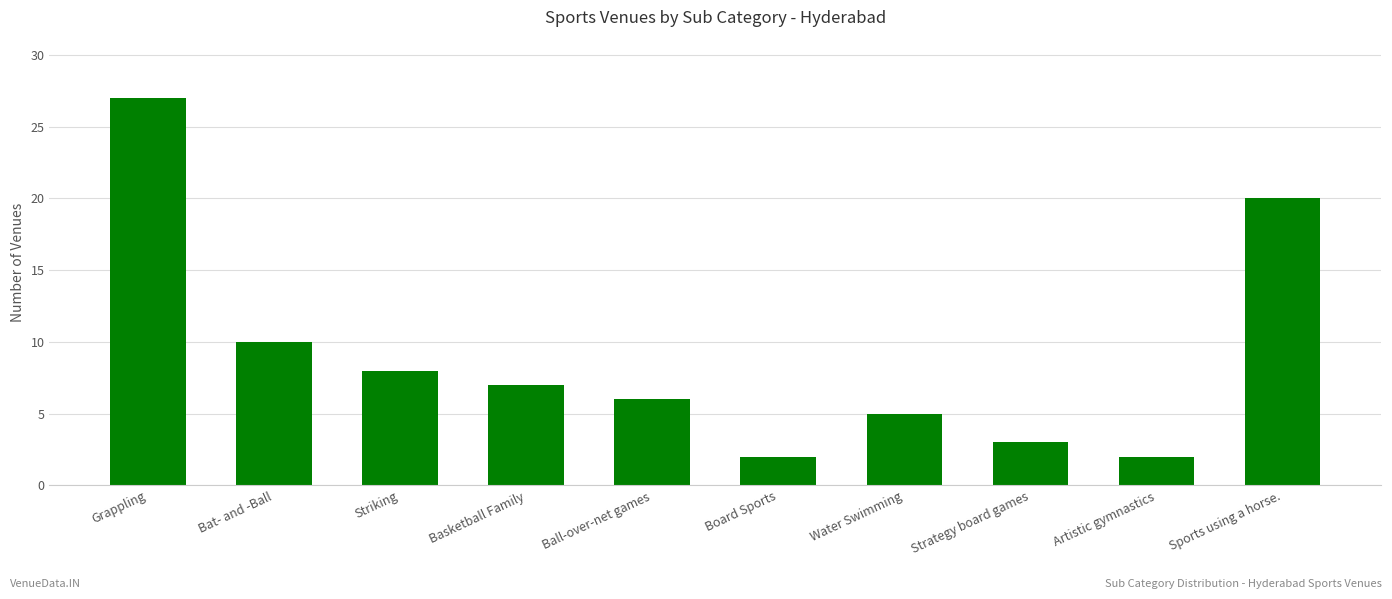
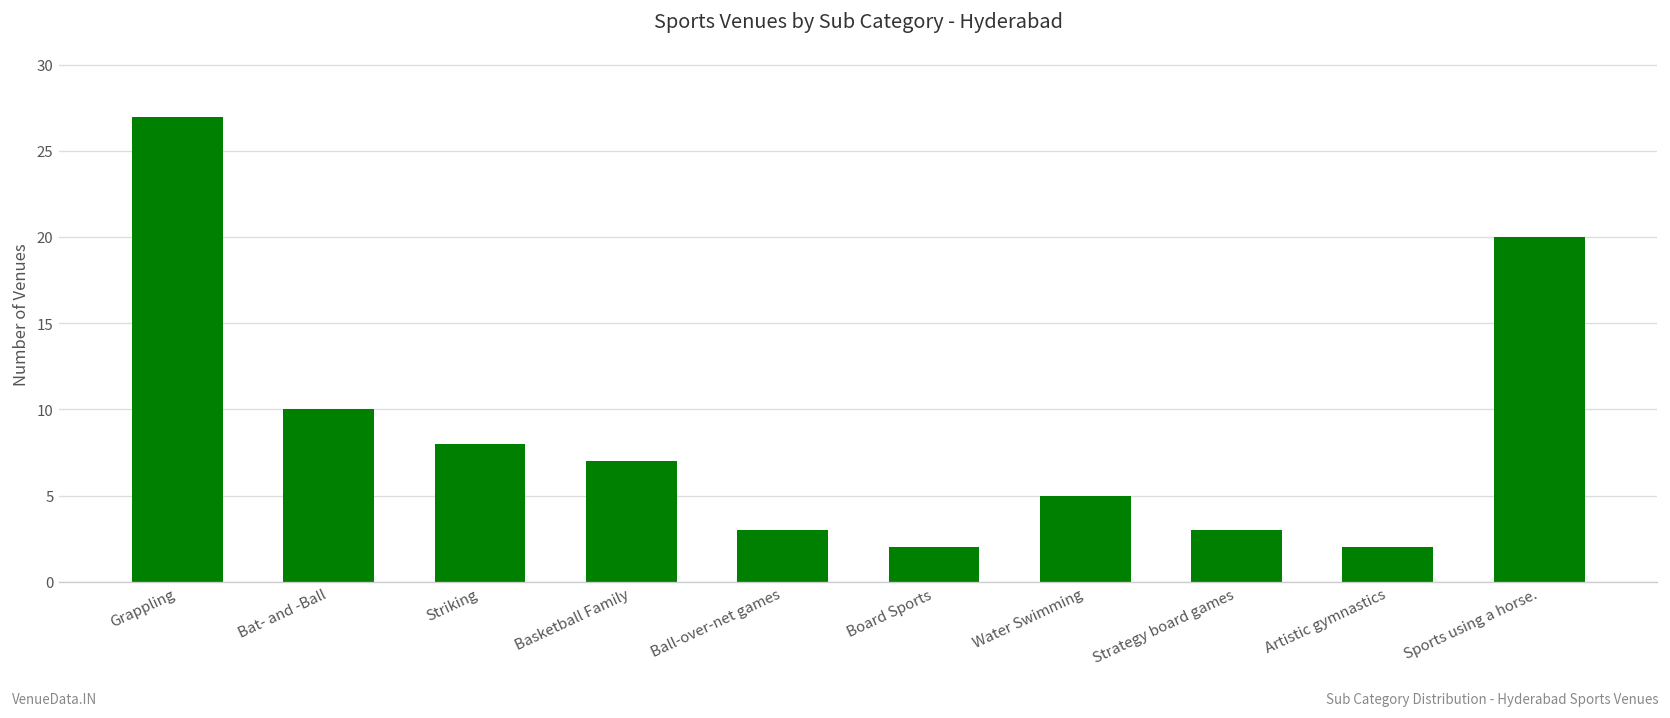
Ball-over-net games: 6 -> 3
